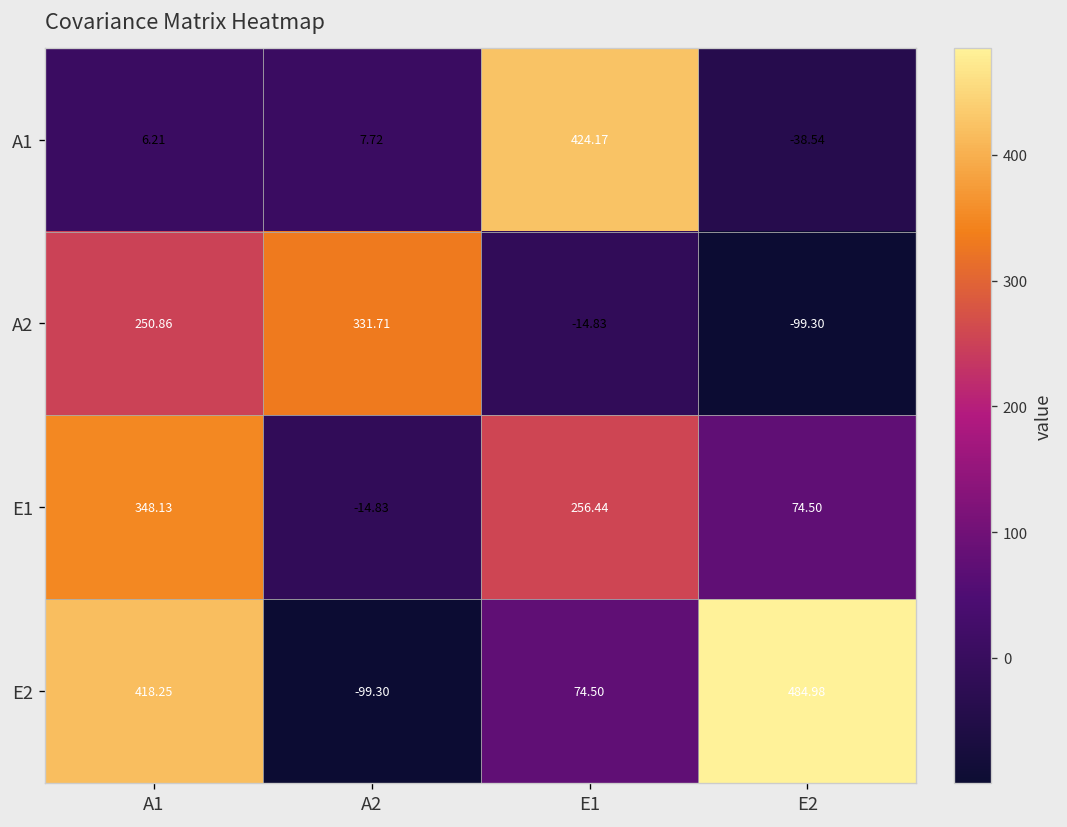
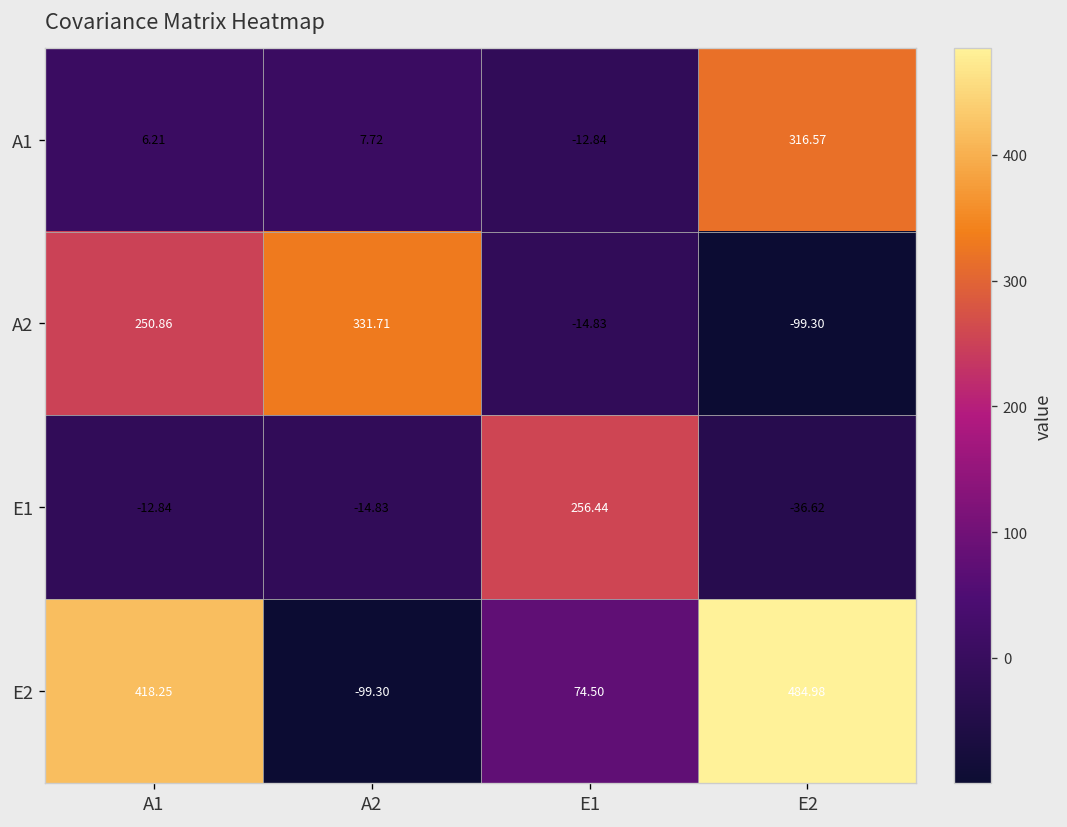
A1, E1: 424.17 -> -12.84
A1, E2: -38.54 -> 316.57
E1, A1: 348.13 -> -12.84
E1, E2: 74.50 -> -36.62
